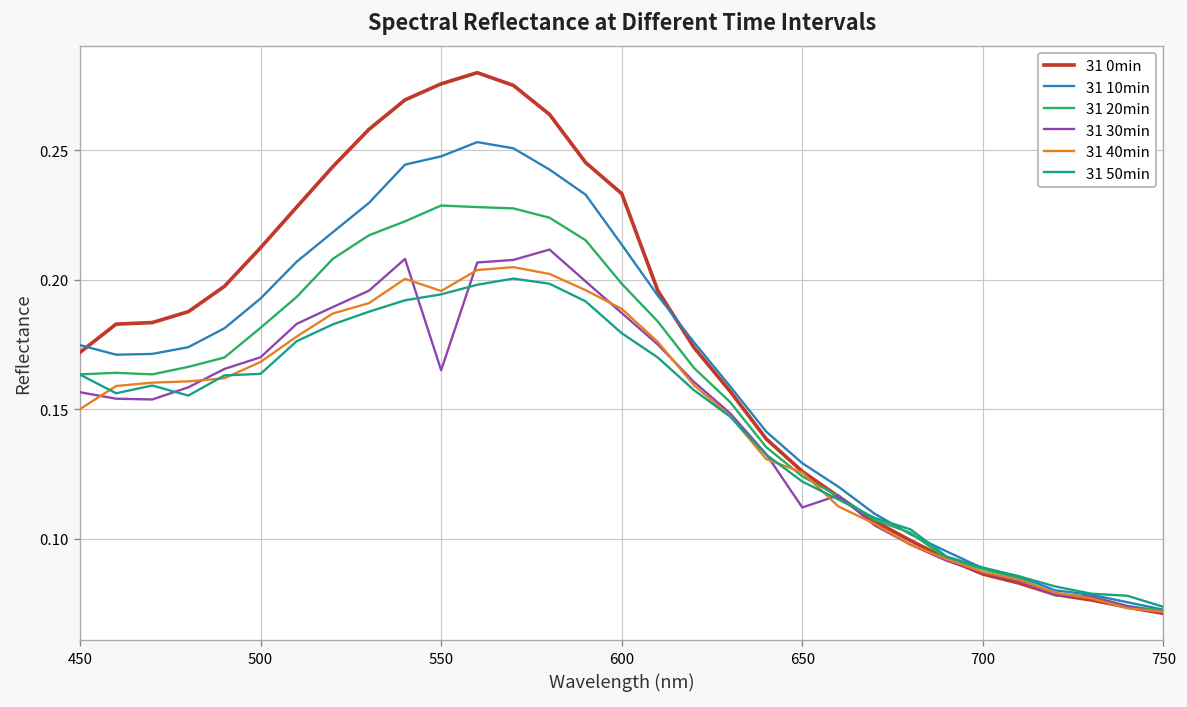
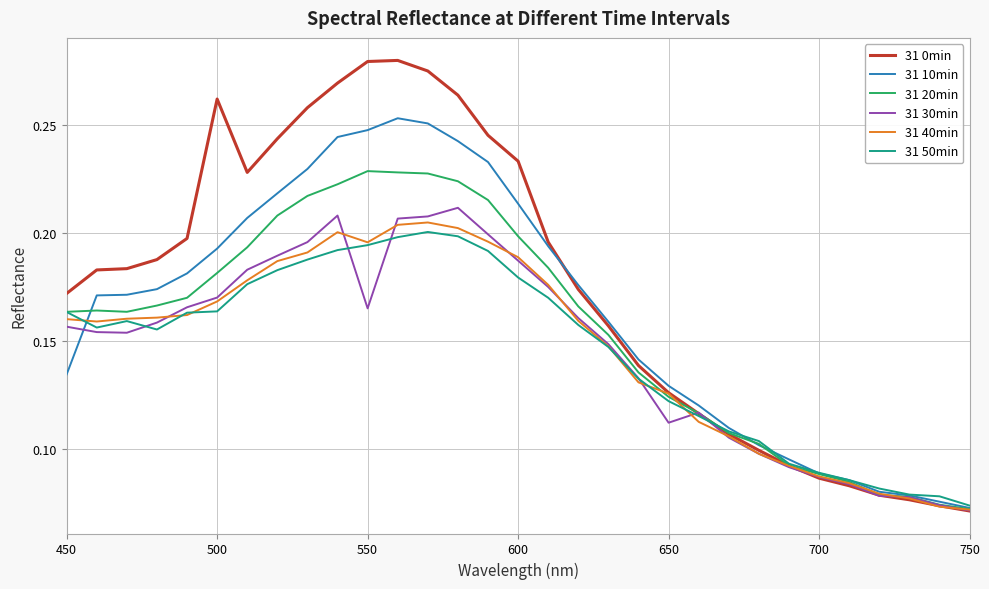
31 10min, 450: 0.175 -> 0.134
31 40min, 450: 0.15 -> 0.16
31 0min, 500: 0.212 -> 0.262
31 0min, 550: 0.276 -> 0.279
